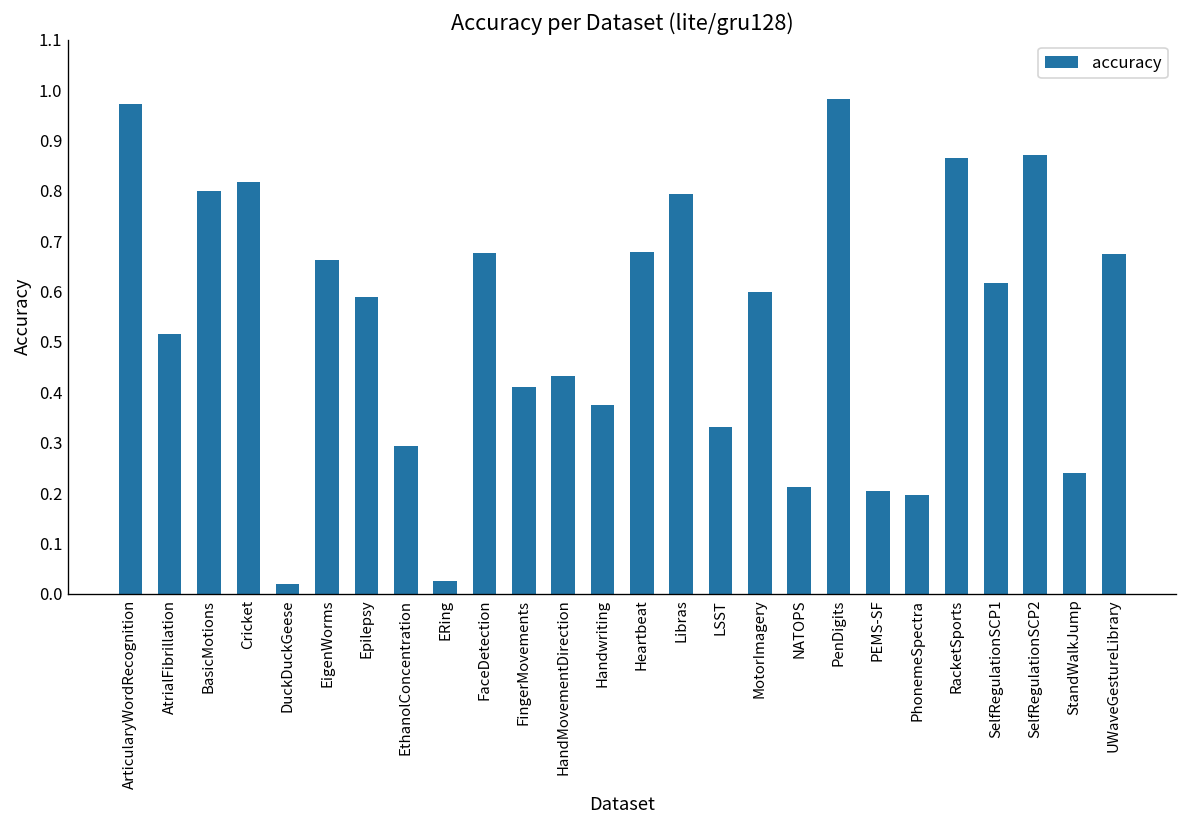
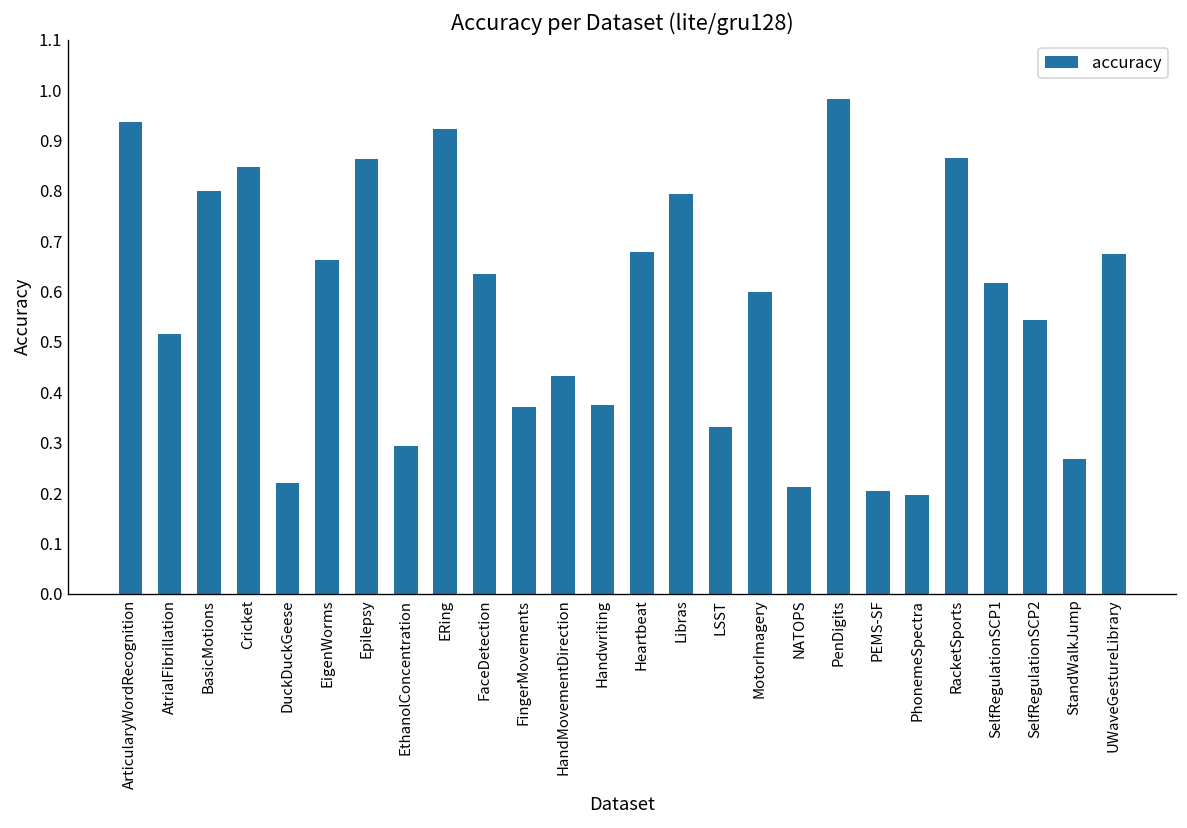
ArticularyWordRecognition: 0.97 -> 0.94
Cricket: 0.82 -> 0.85
DuckDuckGeese: 0.02 -> 0.22
Epilepsy: 0.59 -> 0.86
ERing: 0.03 -> 0.92
FaceDetection: 0.68 -> 0.63
FingerMovements: 0.41 -> 0.37
SelfRegulationSCP2: 0.87 -> 0.54
StandWalkJump: 0.24 -> 0.27
